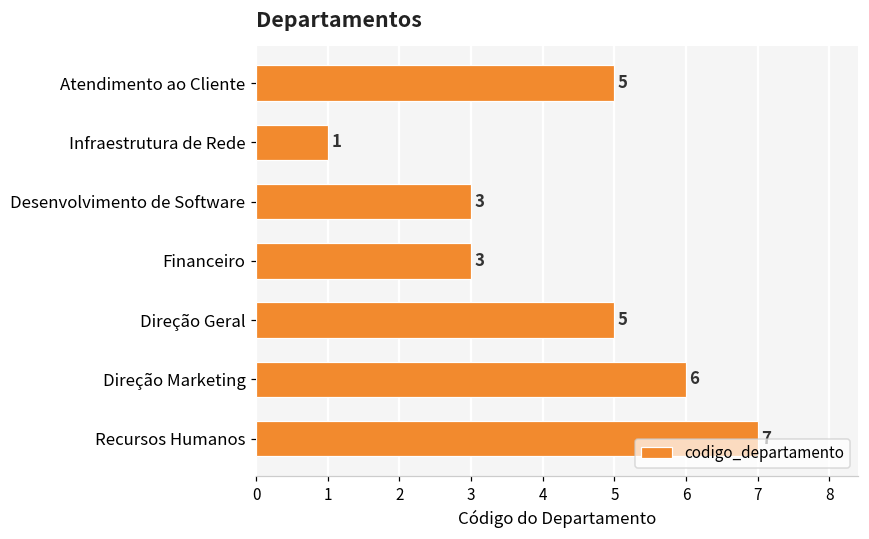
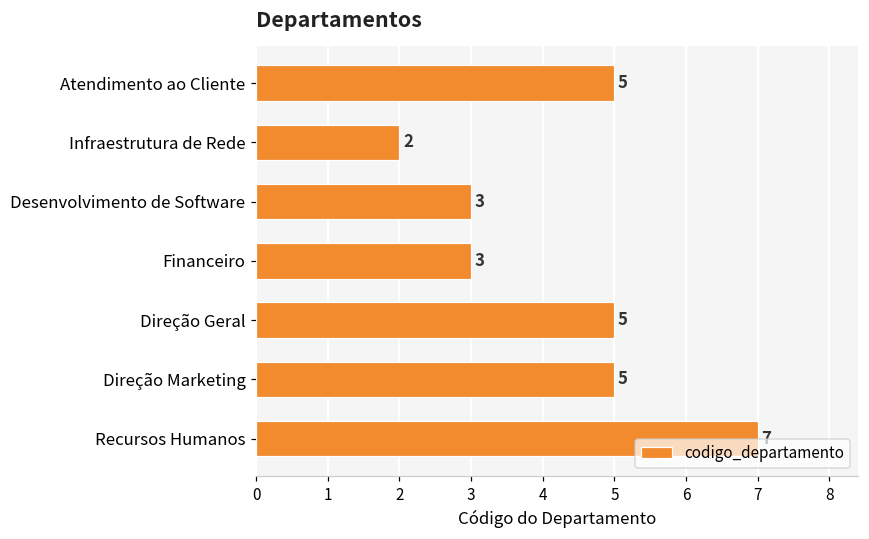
Infraestrutura de Rede: 1 -> 2
Direção Marketing: 6 -> 5
